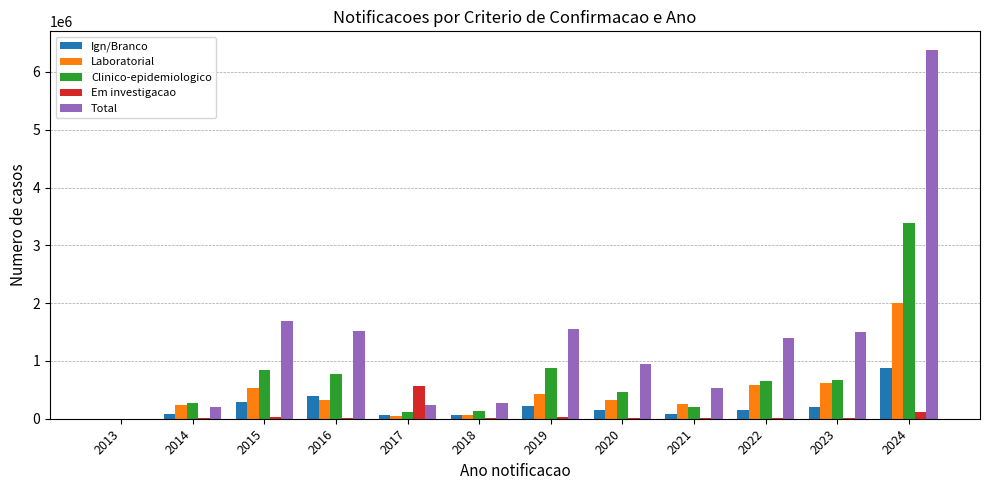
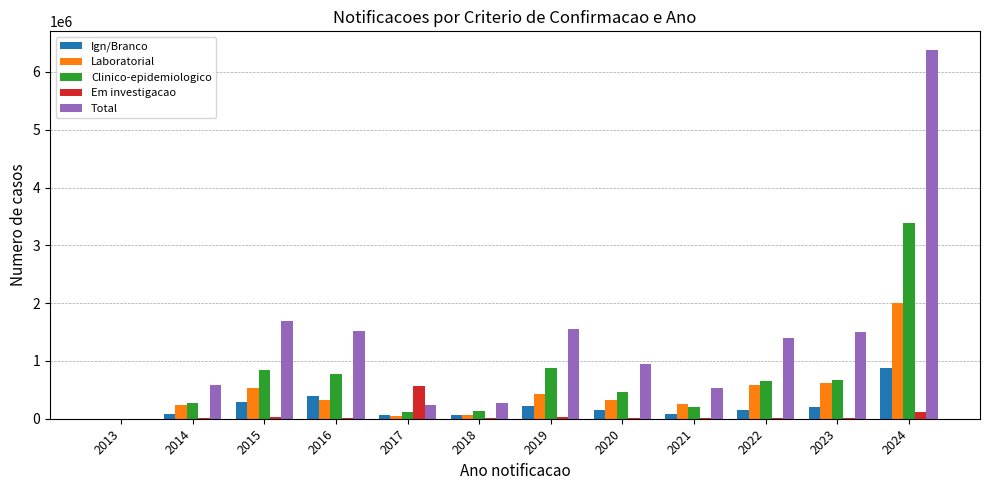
Total, 2014: 200000 -> 600000
